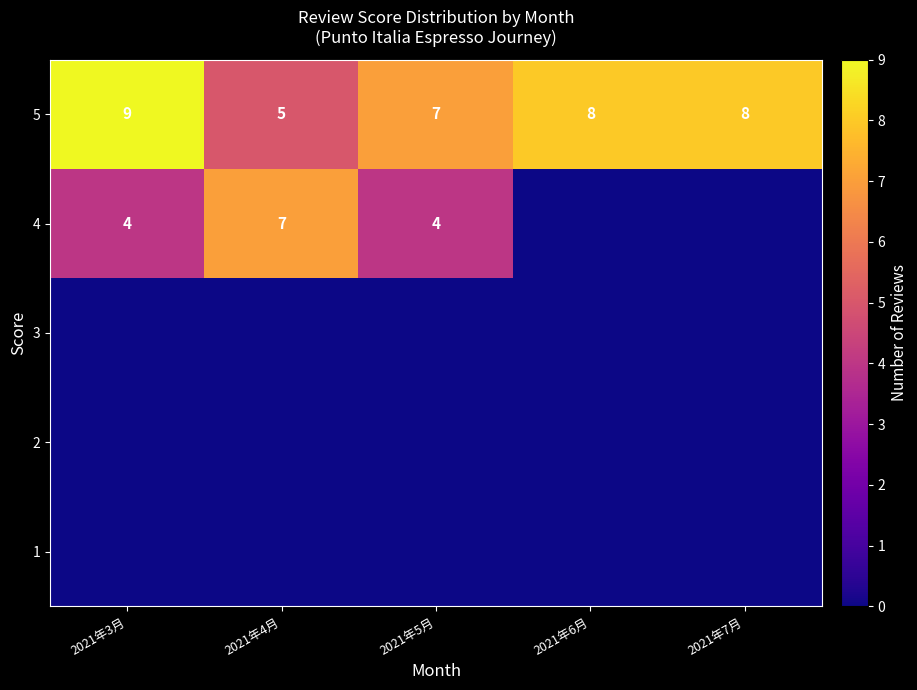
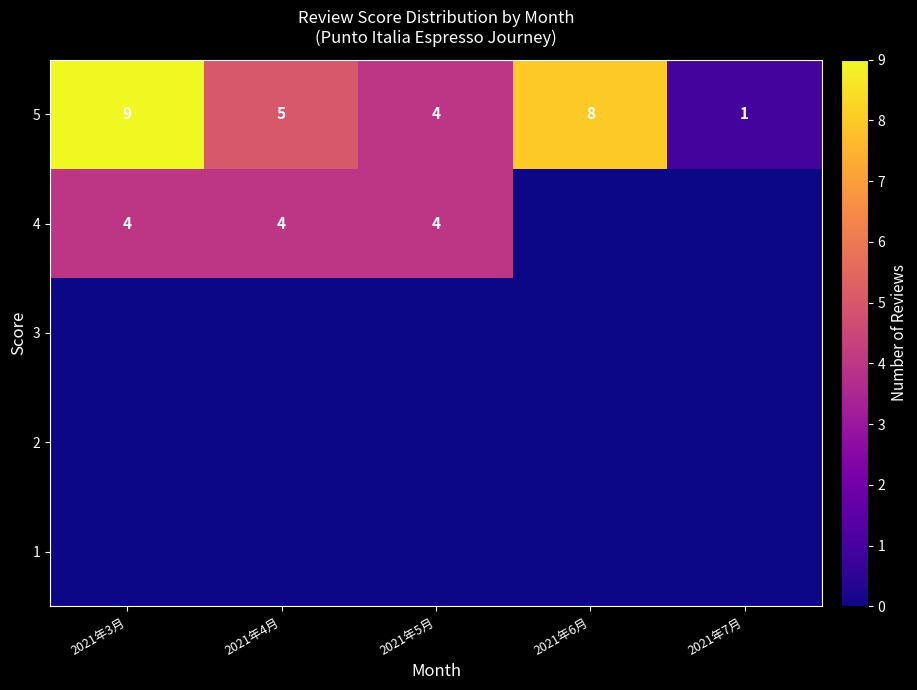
5, 2021年5月: 7 -> 4
5, 2021年7月: 8 -> 1
4, 2021年4月: 7 -> 4
